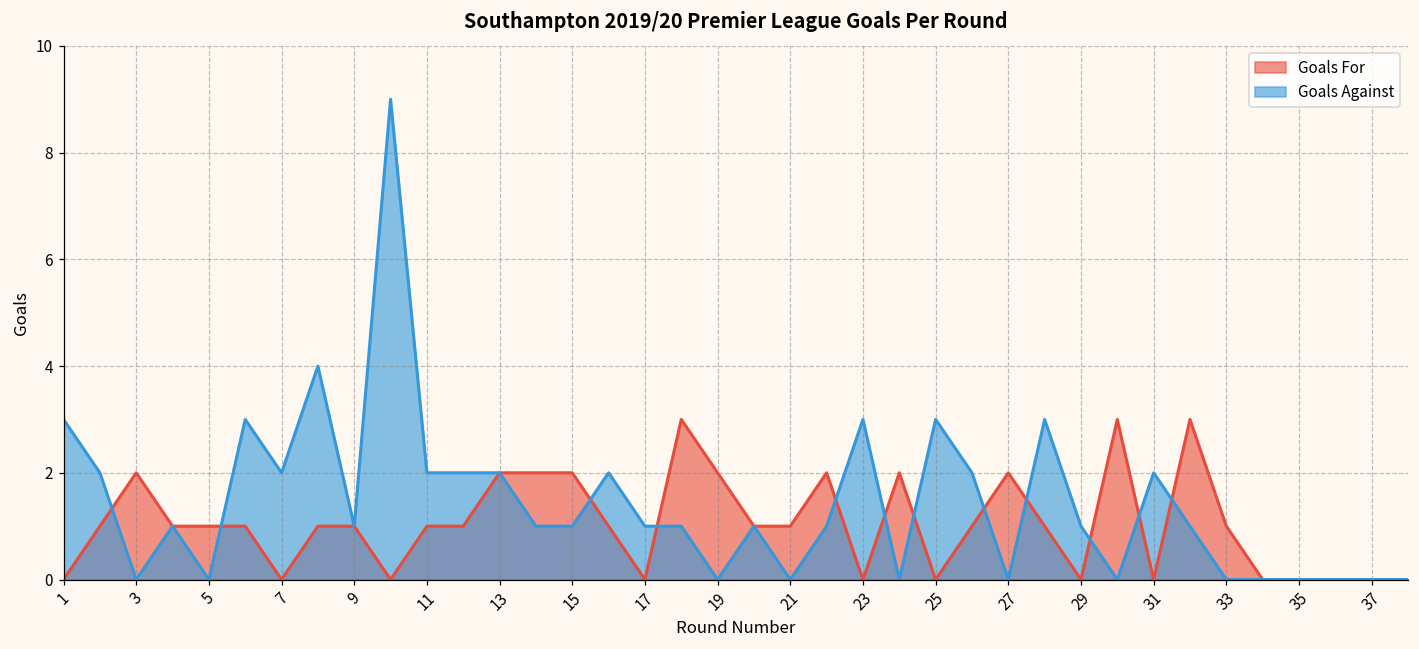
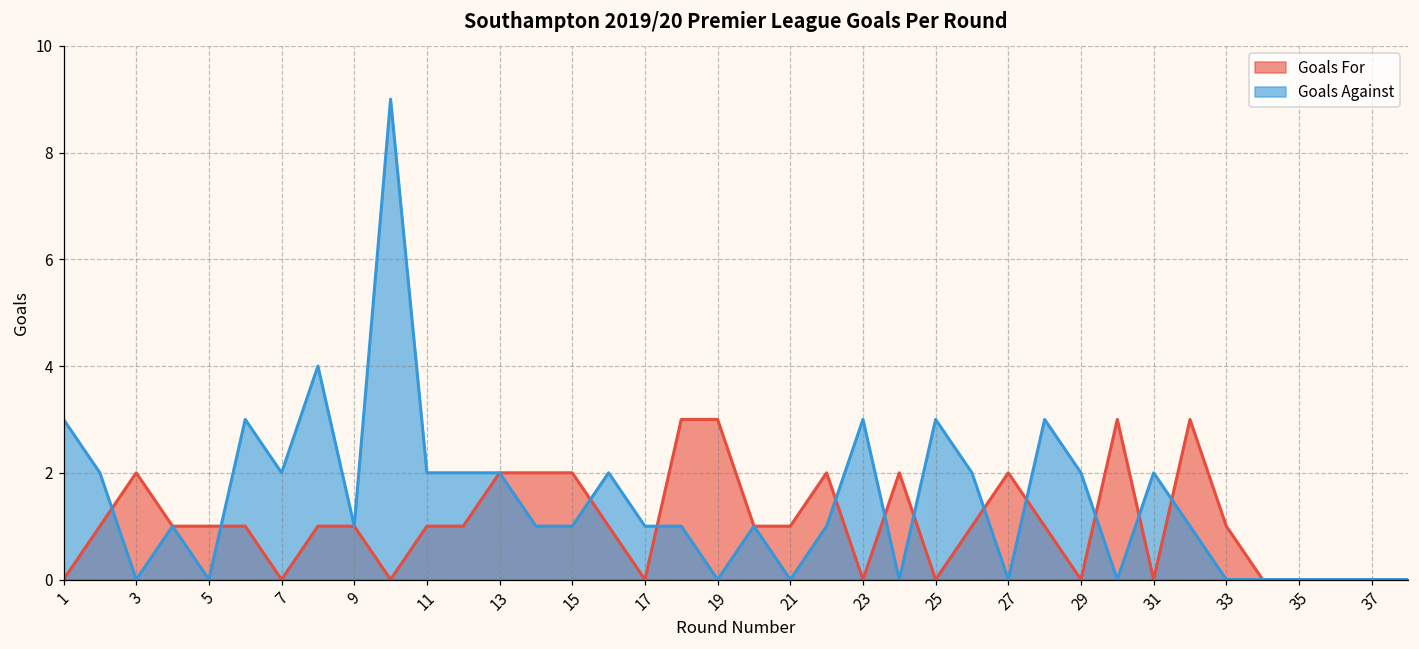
Goals For, 19: 2 -> 3
Goals Against, 29: 1 -> 2
